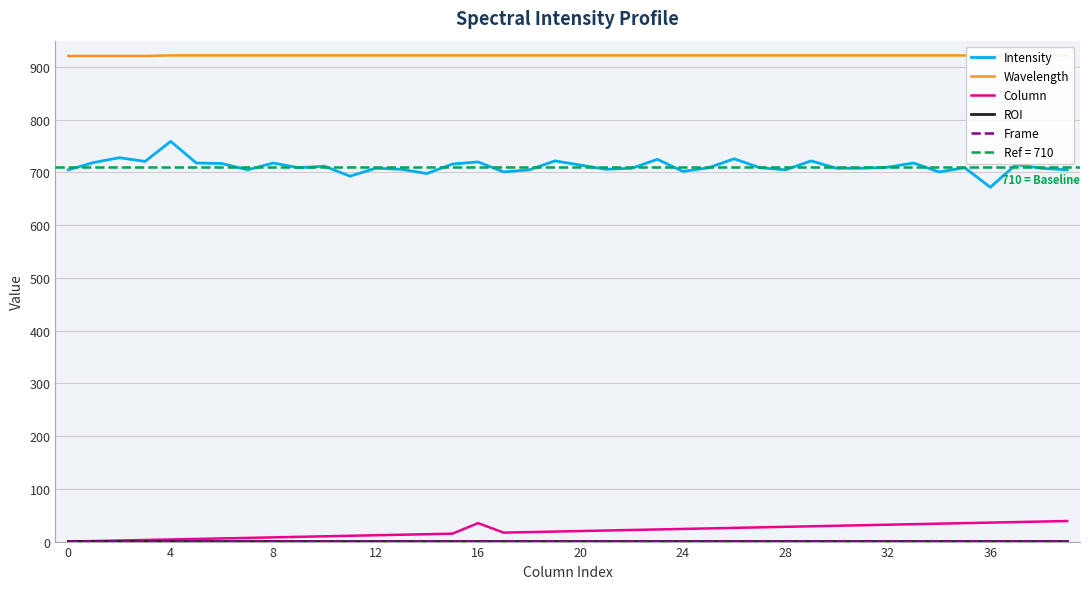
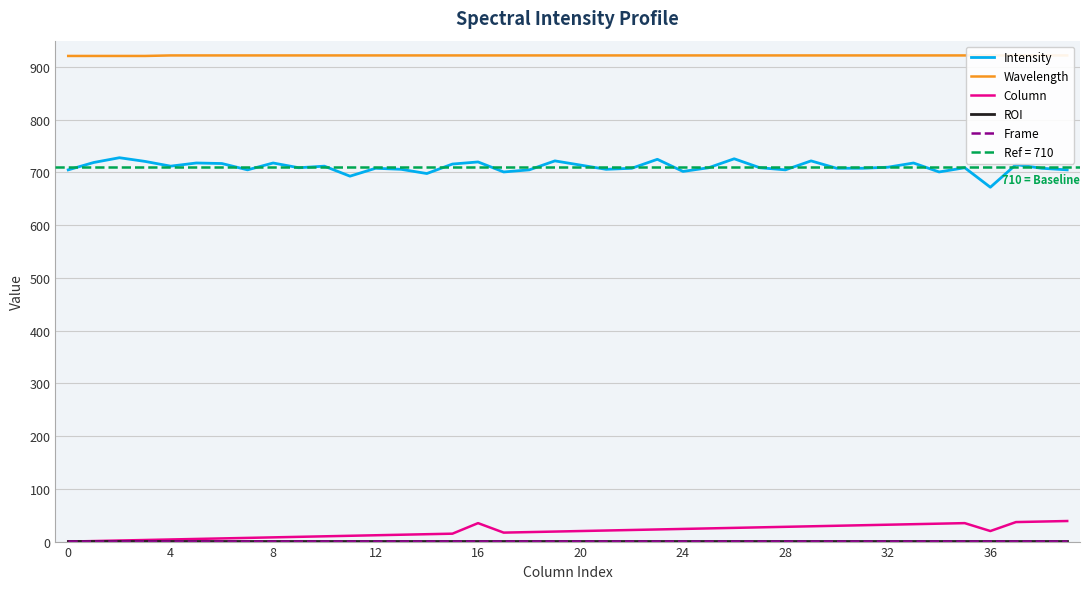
Intensity, 4: 760 -> 710
Column, 36: 40 -> 20
